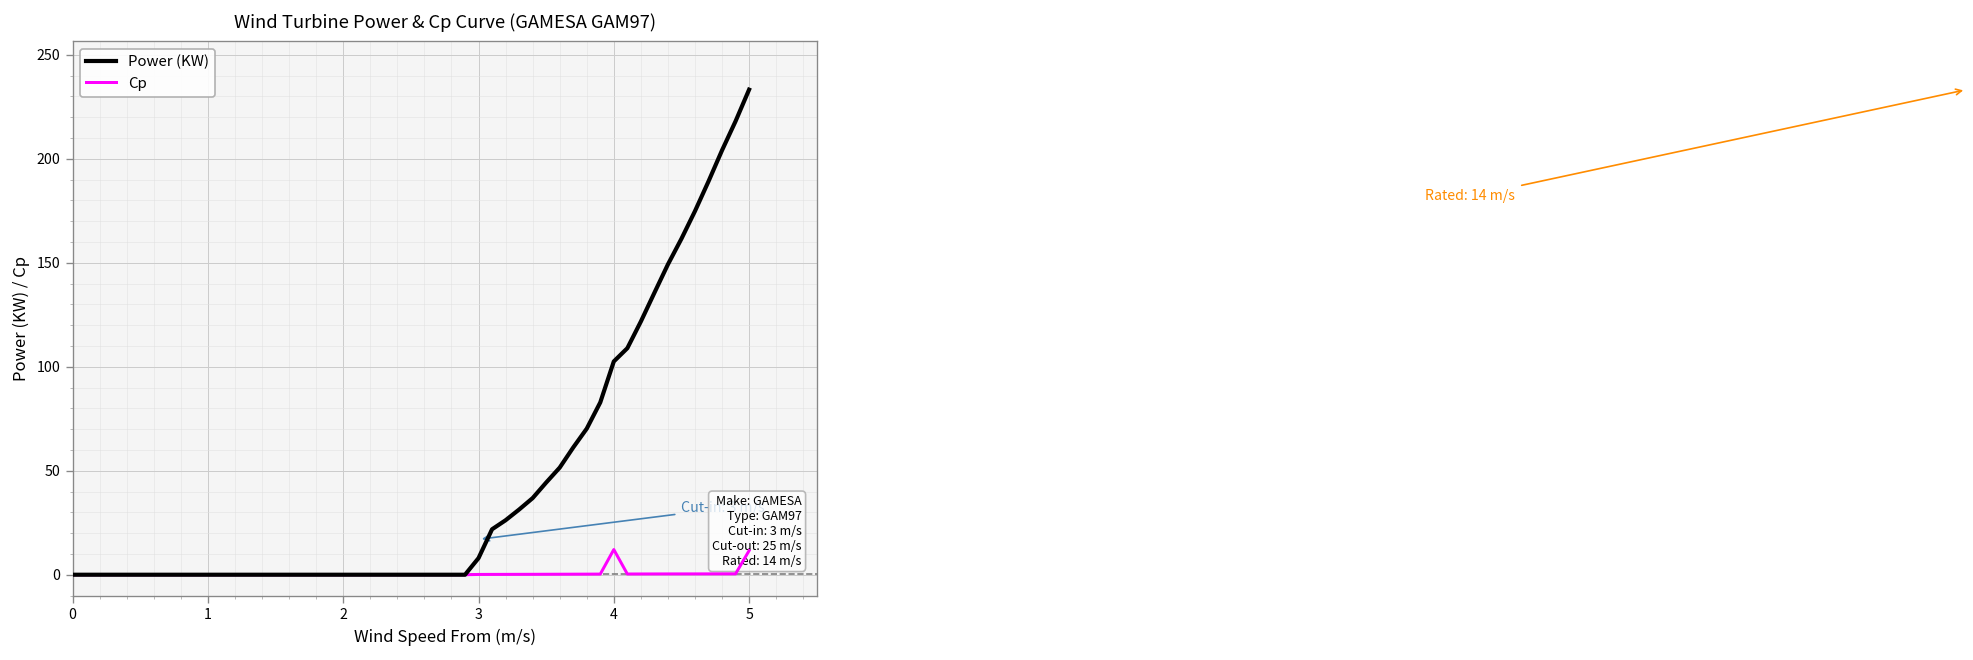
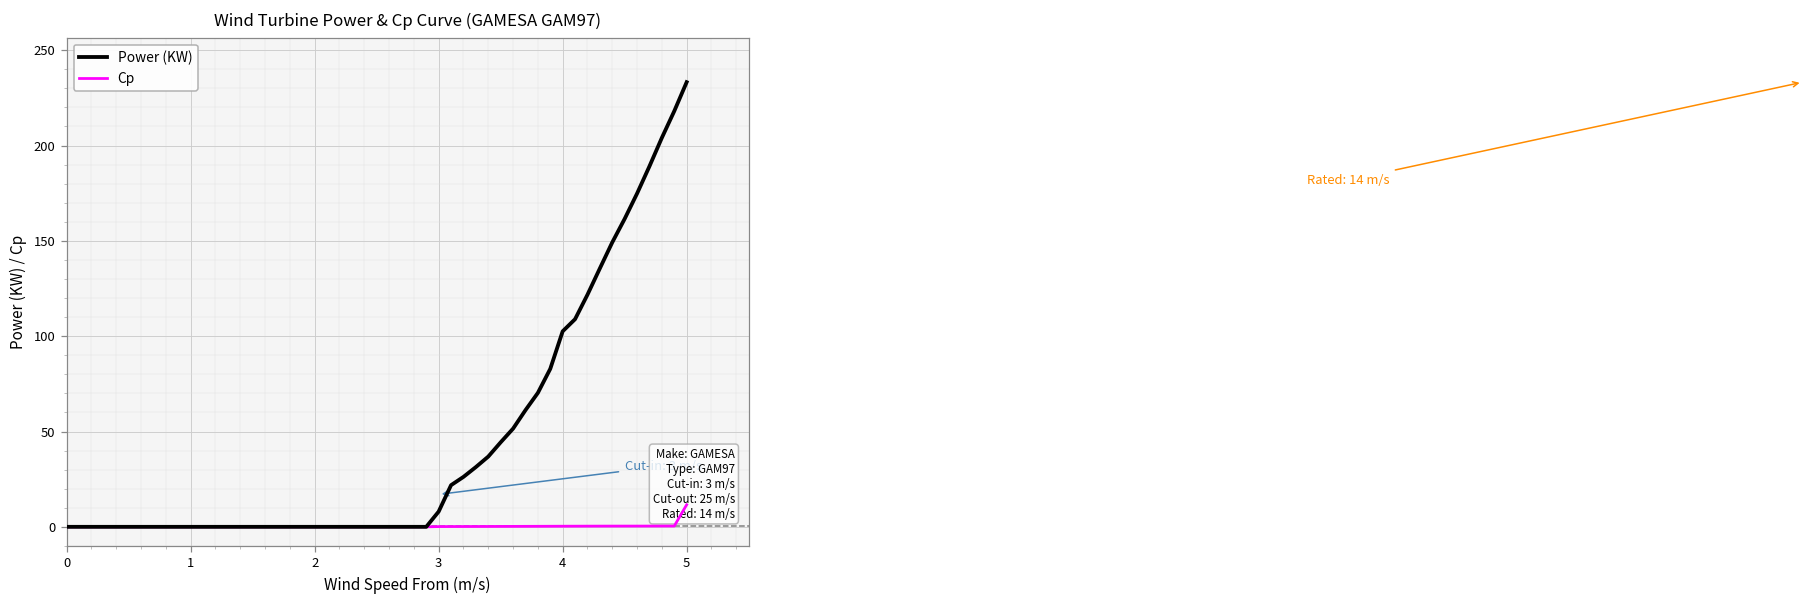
Cp, 4: 12 -> 0
